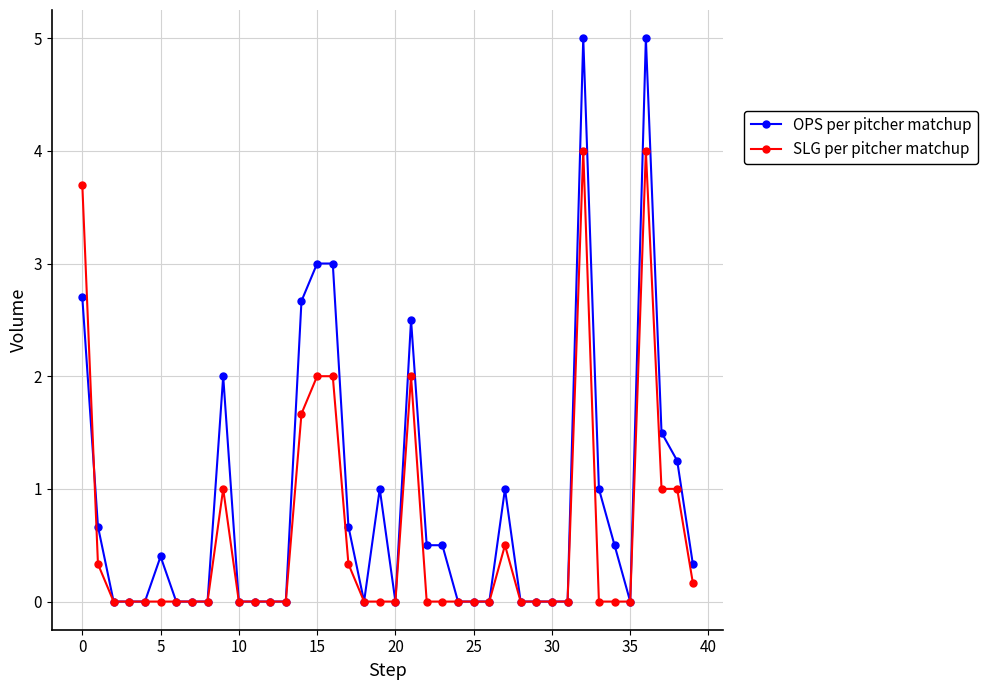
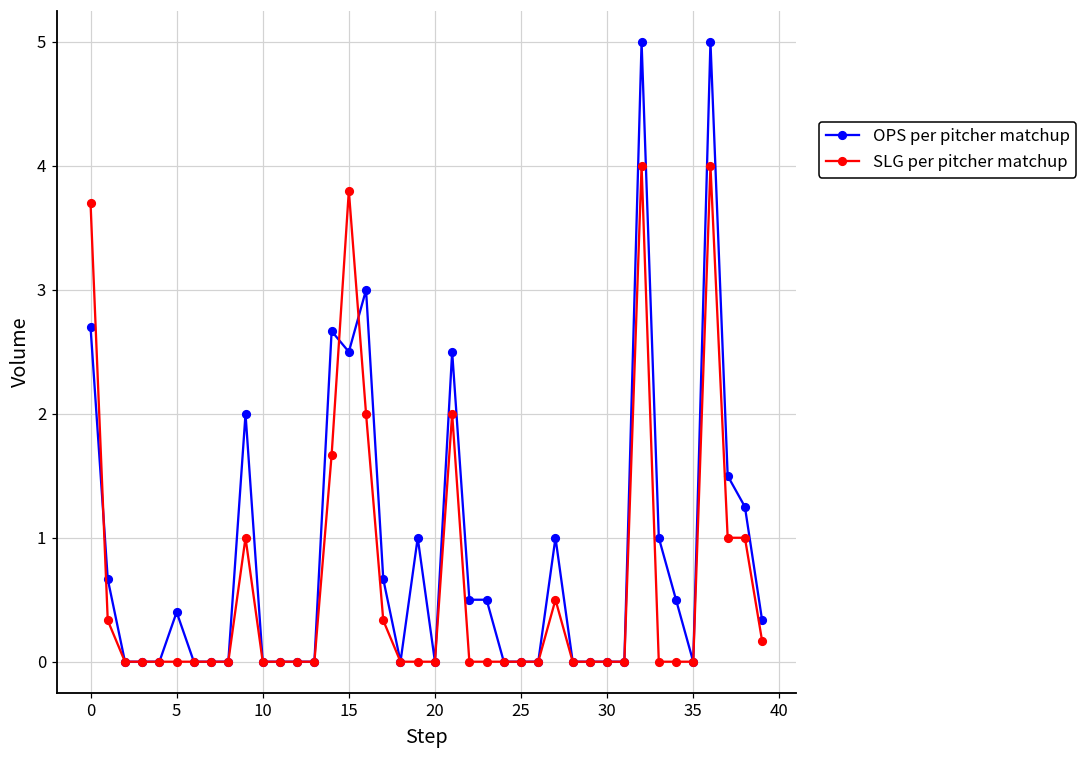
OPS per pitcher matchup, 15: 3.0 -> 2.5
SLG per pitcher matchup, 15: 2.0 -> 3.8
